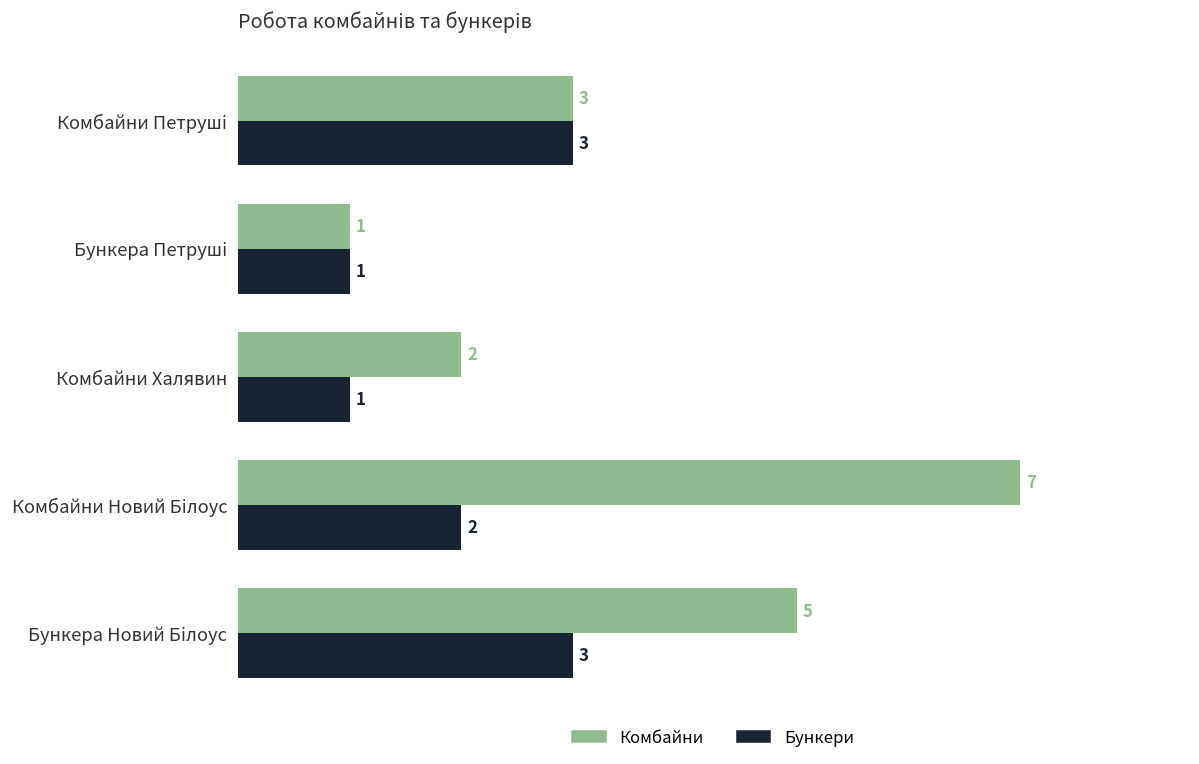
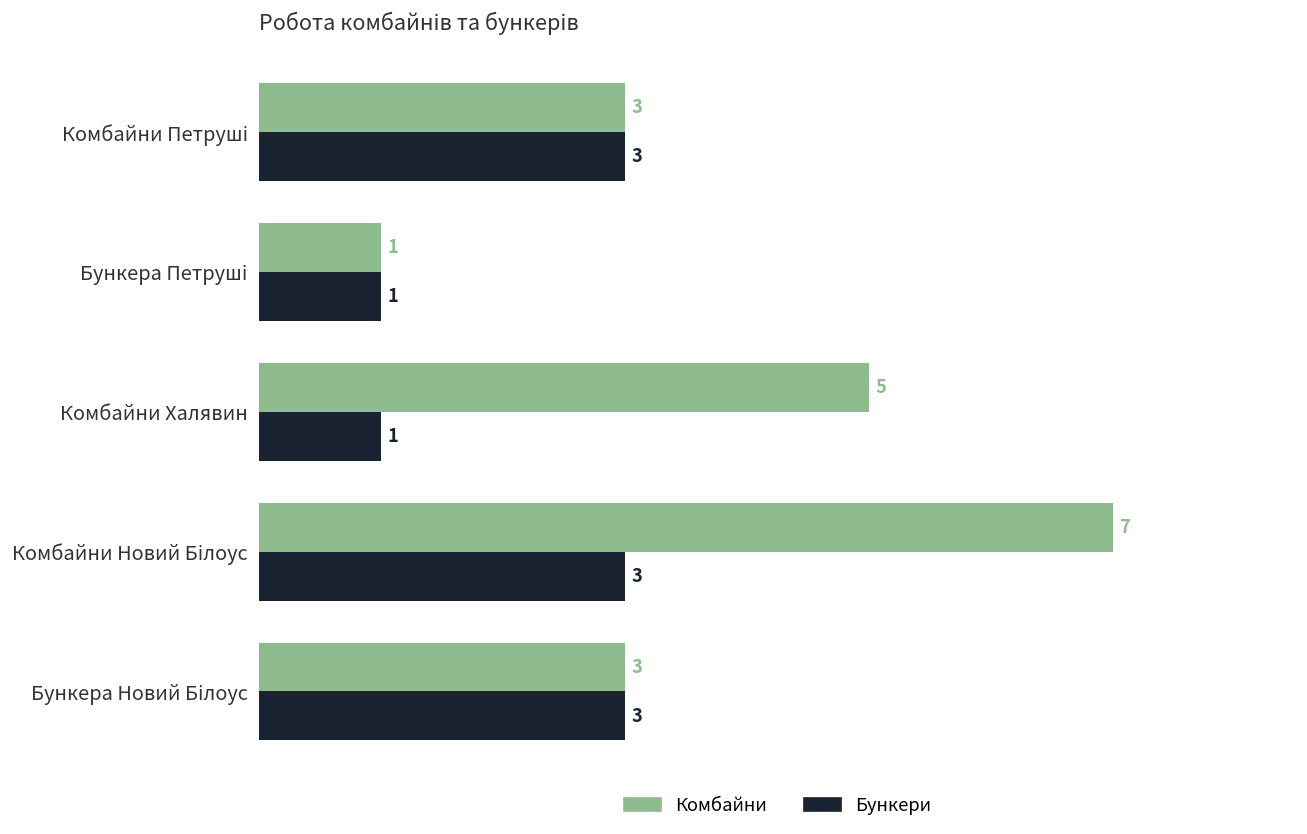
Комбайни, Комбайни Халявин: 2 -> 5
Бункери, Комбайни Новий Білоус: 2 -> 3
Комбайни, Бункера Новий Білоус: 5 -> 3
